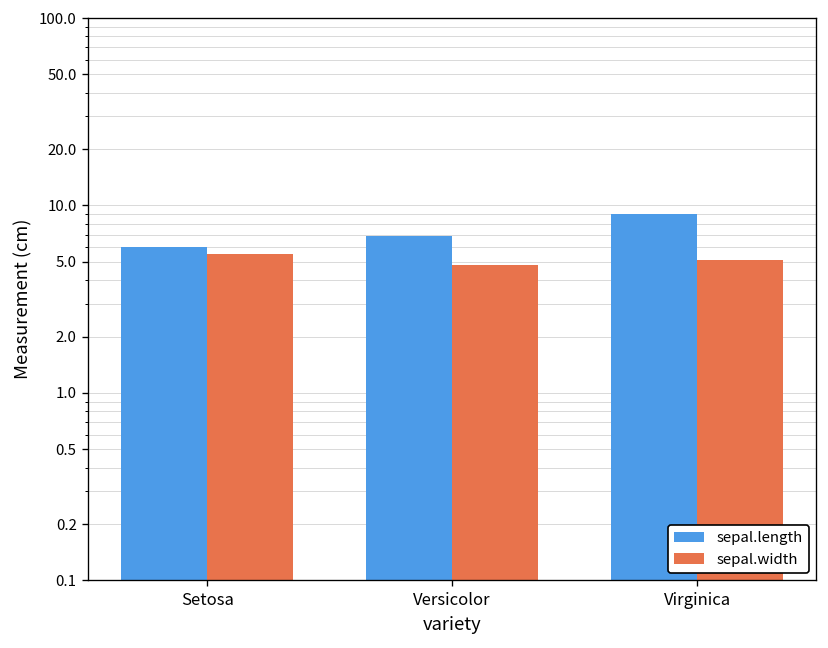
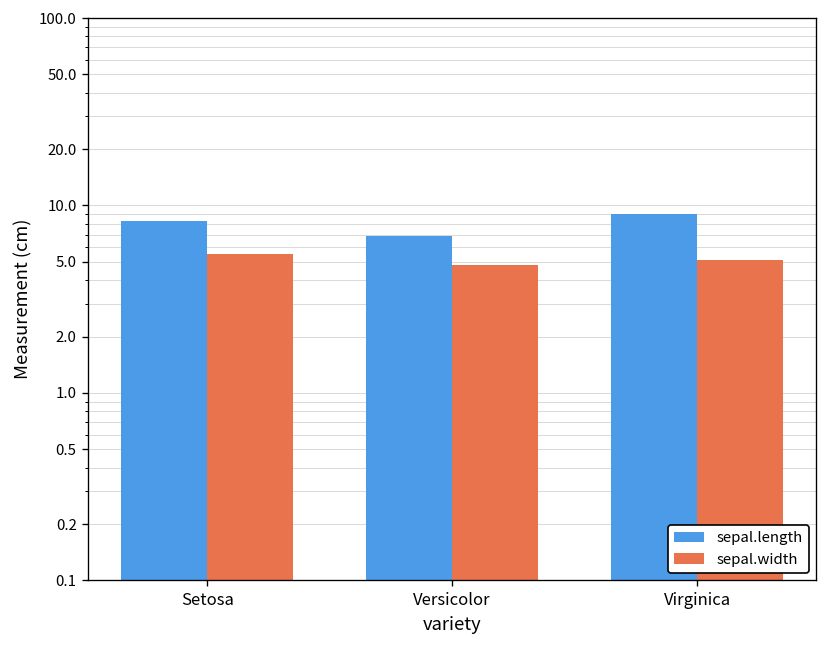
sepal.length, Setosa: 6.0 -> 8
